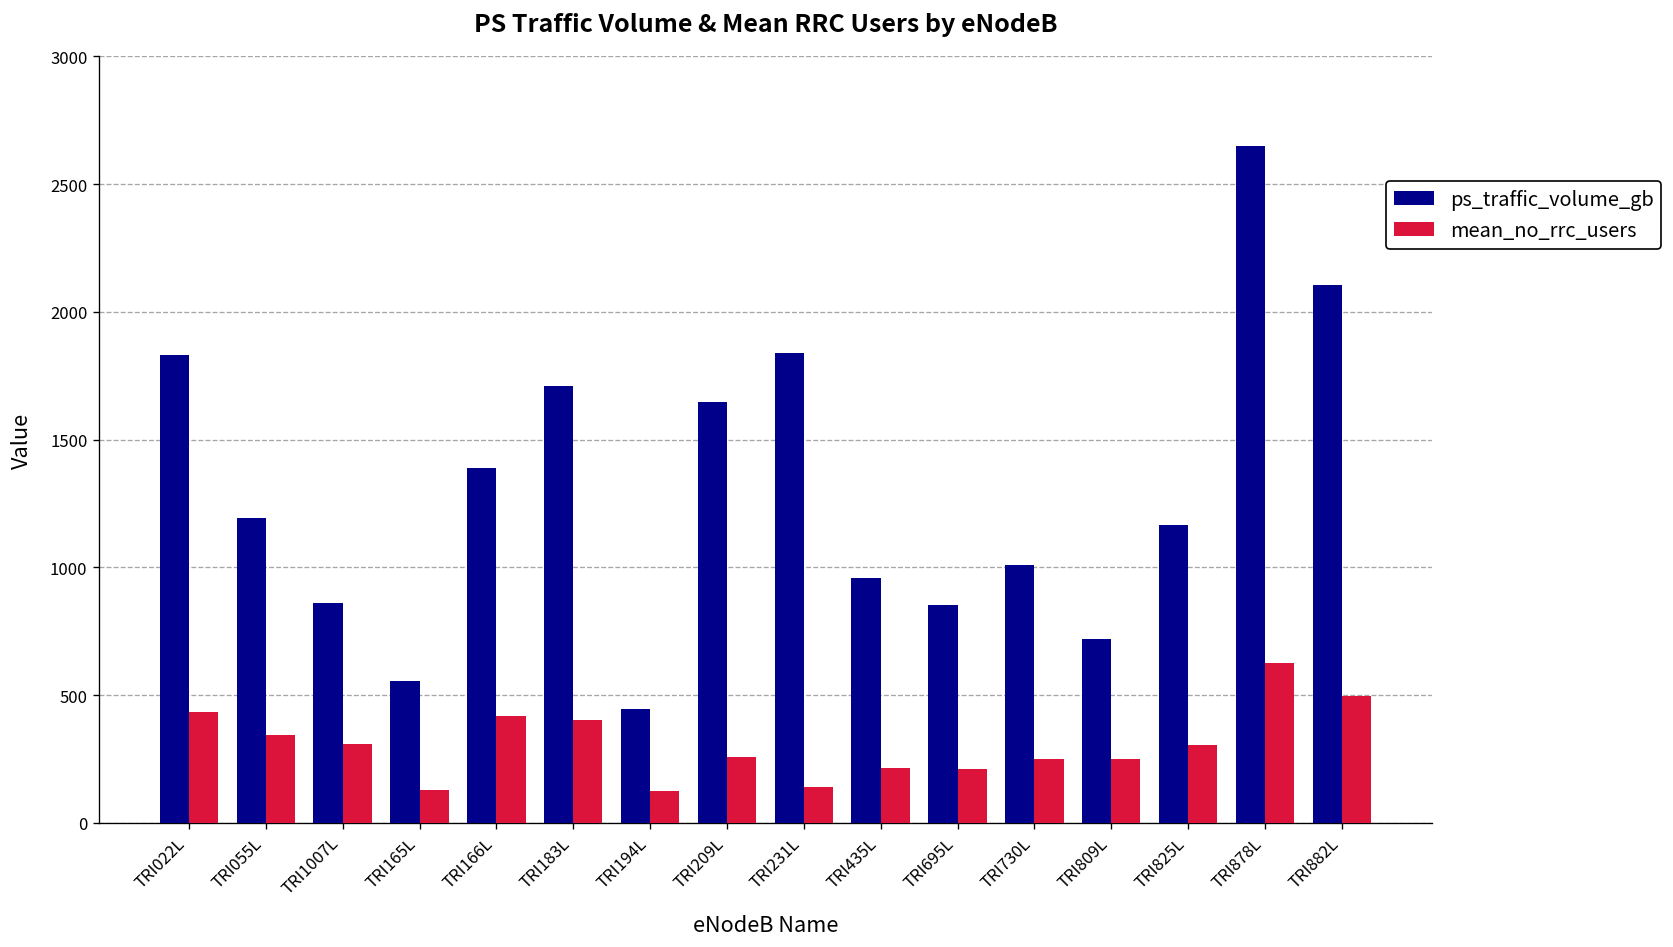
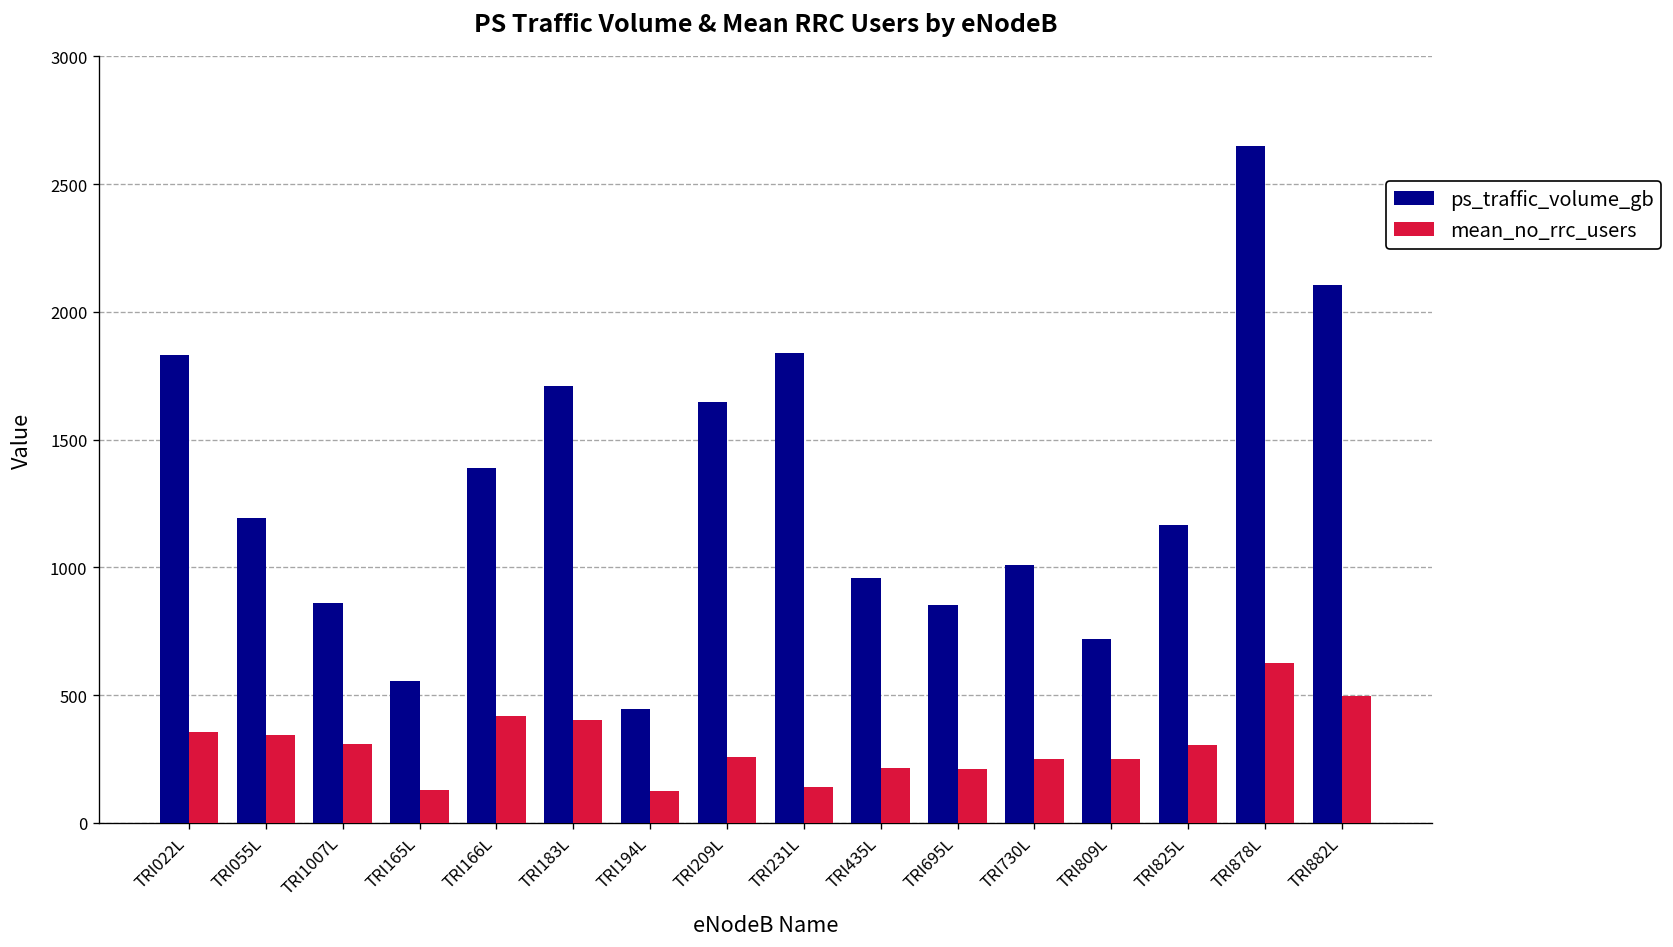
mean_no_rrc_users, TRI022L: 430 -> 360
